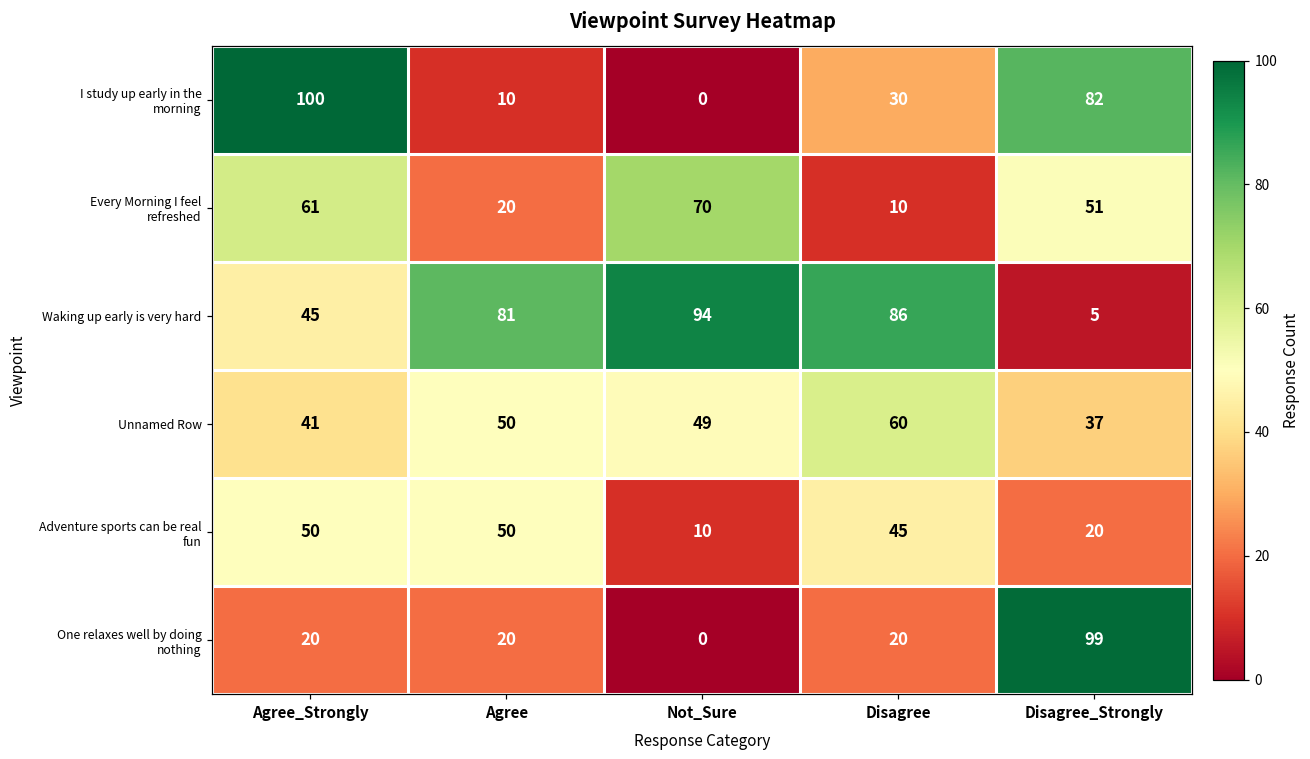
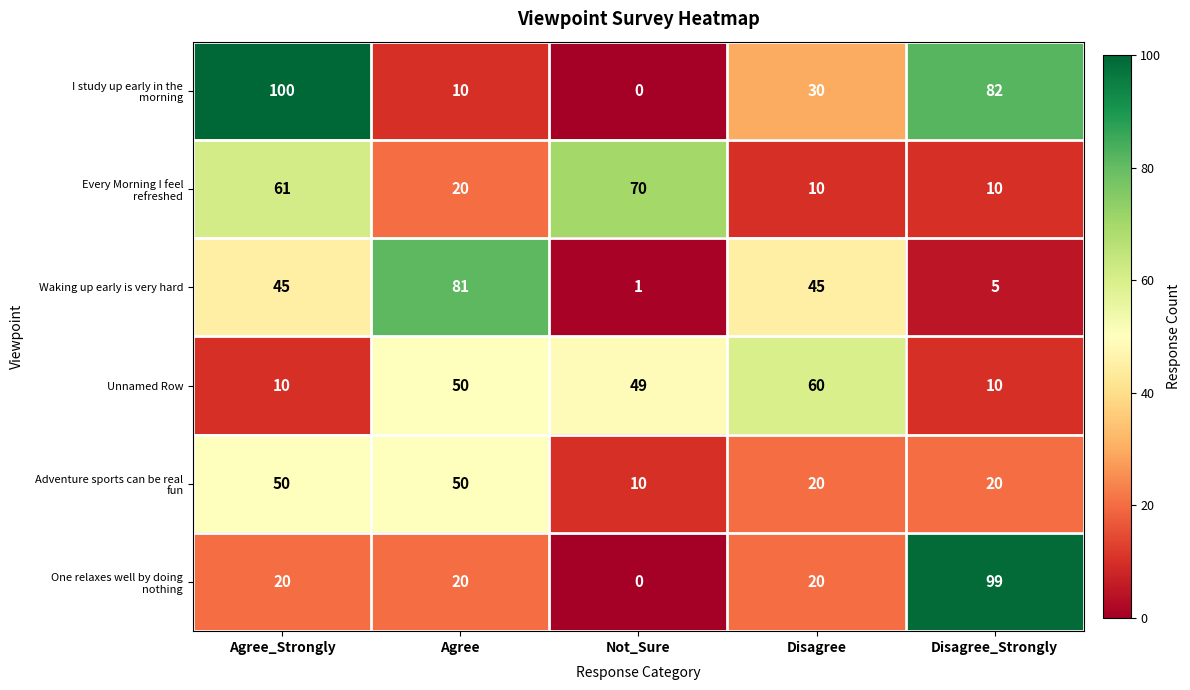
Every Morning I feel refreshed, Disagree_Strongly: 51 -> 10
Waking up early is very hard, Not_Sure: 94 -> 1
Waking up early is very hard, Disagree: 86 -> 45
Unnamed Row, Agree_Strongly: 41 -> 10
Unnamed Row, Disagree_Strongly: 37 -> 10
Adventure sports can be real fun, Disagree: 45 -> 20
